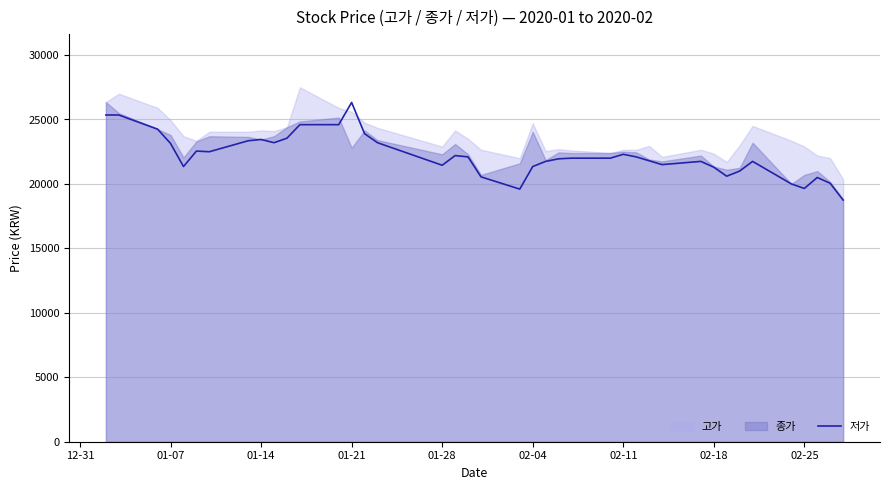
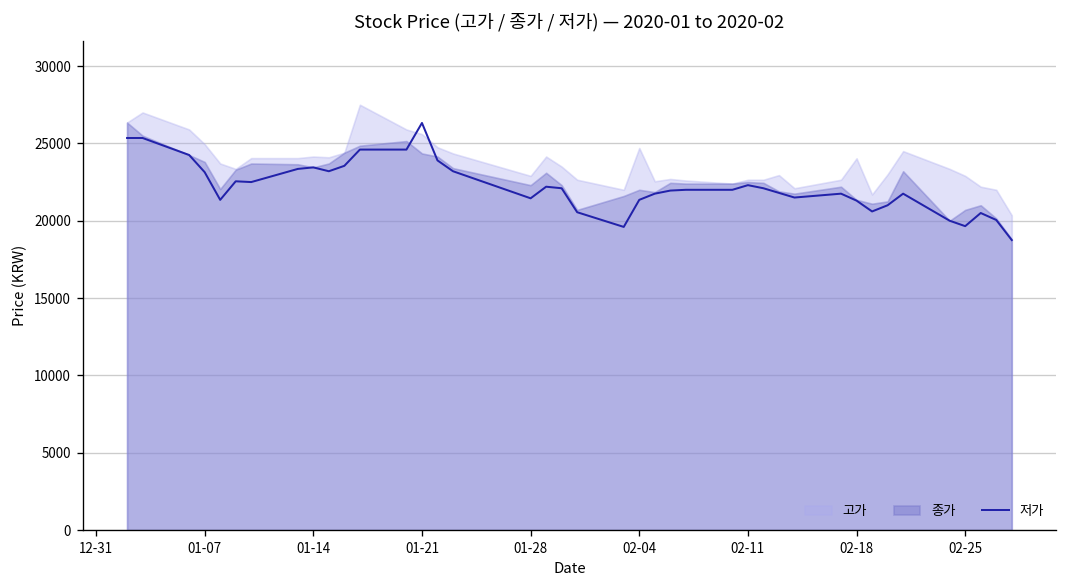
종가, 01-21: 22800 -> 24400
종가, 02-04: 24000 -> 22000
고가, 02-18: 22400 -> 24000
